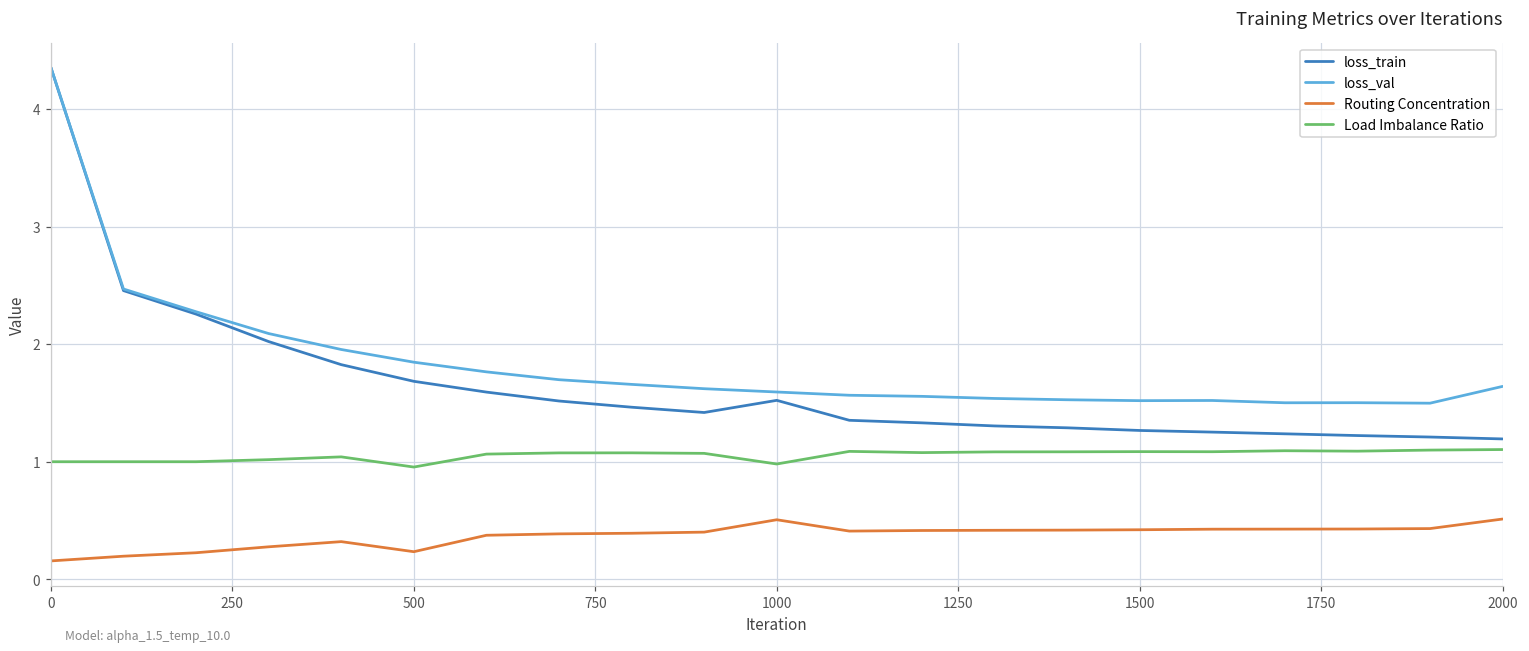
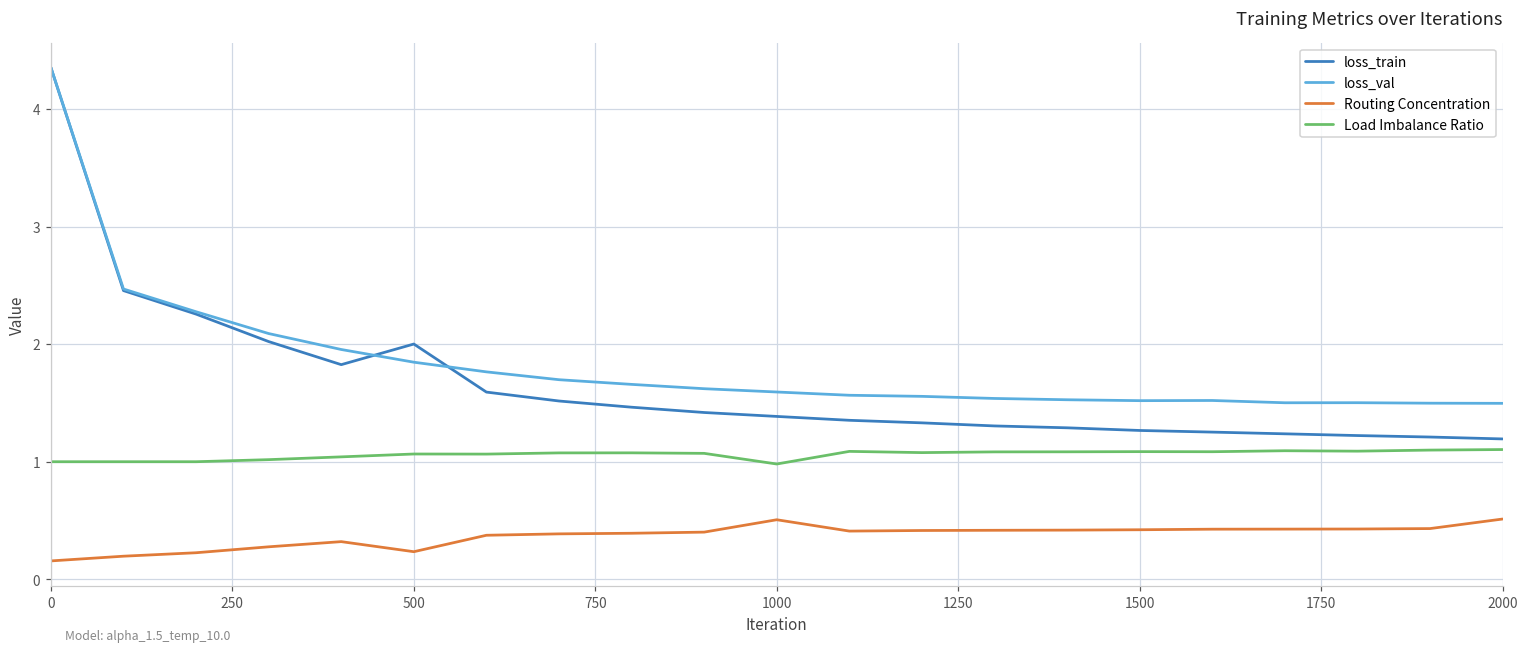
loss_train, 500: 1.68 -> 2.00
Load Imbalance Ratio, 500: 0.95 -> 1.07
loss_train, 1000: 1.52 -> 1.39
loss_val, 2000: 1.64 -> 1.50
